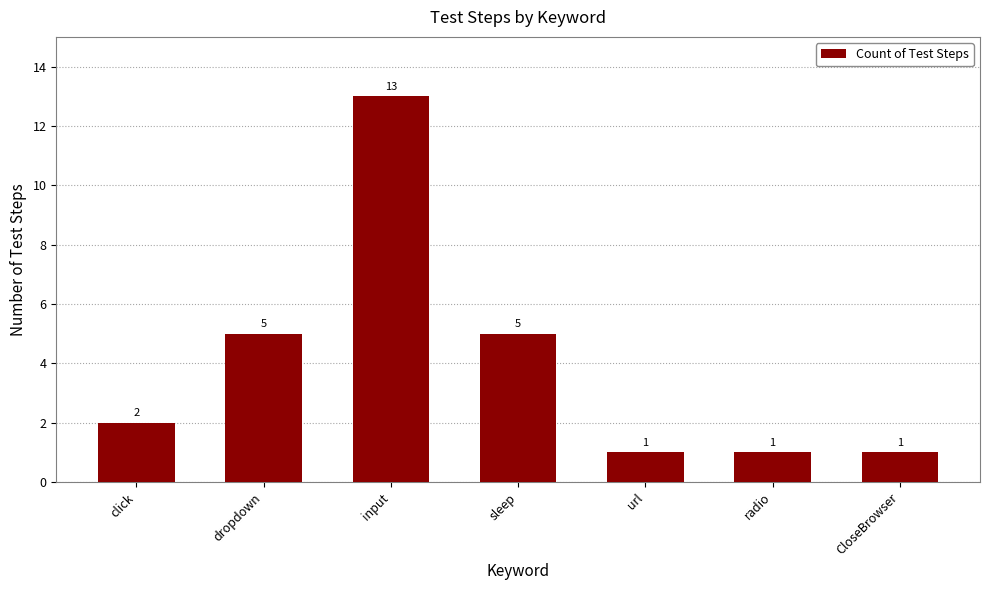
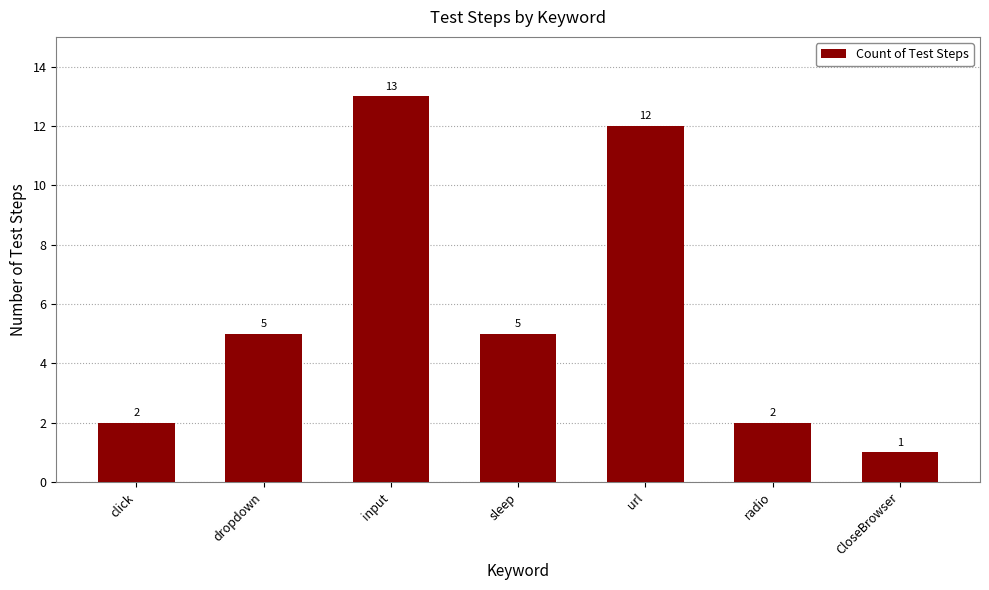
url: 1 -> 12
radio: 1 -> 2
